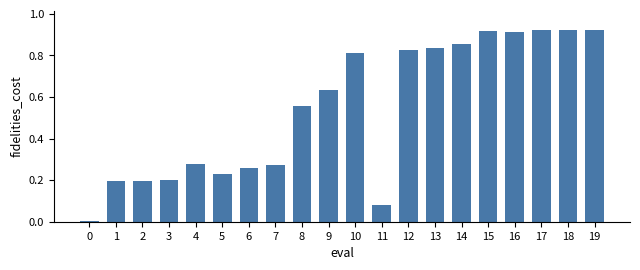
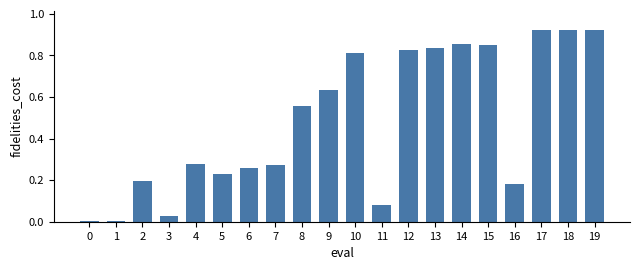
1: 0.20 -> 0.00
3: 0.20 -> 0.03
15: 0.92 -> 0.85
16: 0.91 -> 0.18
